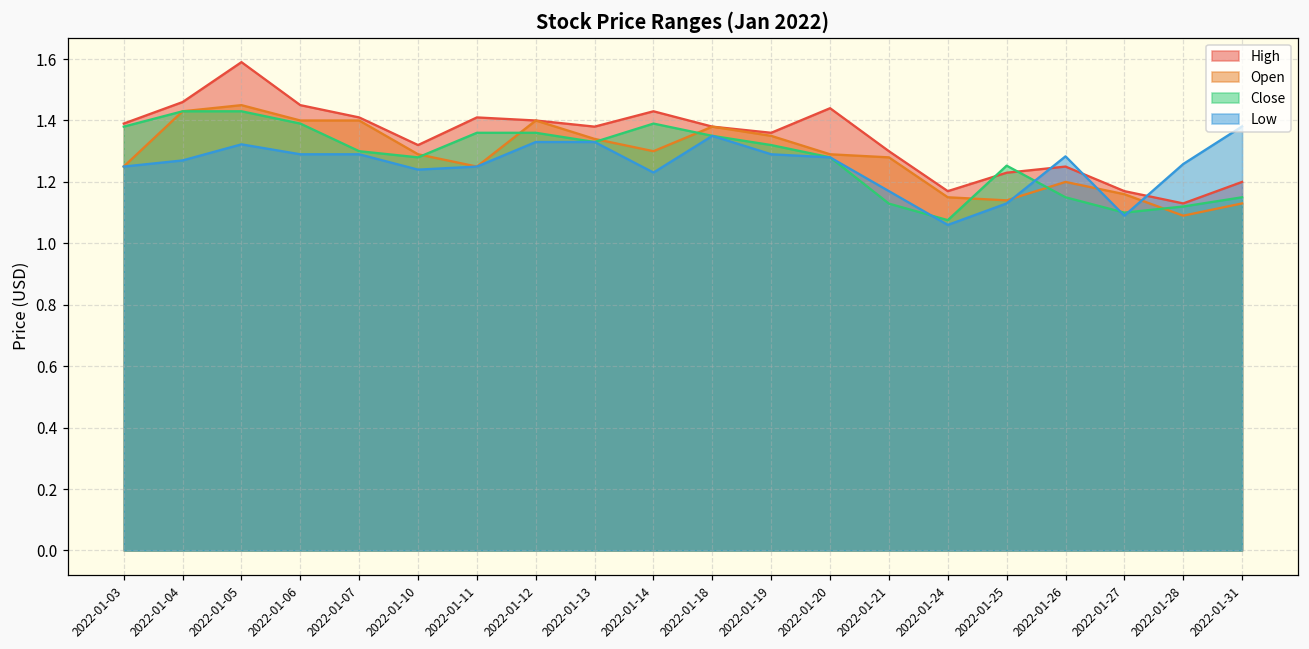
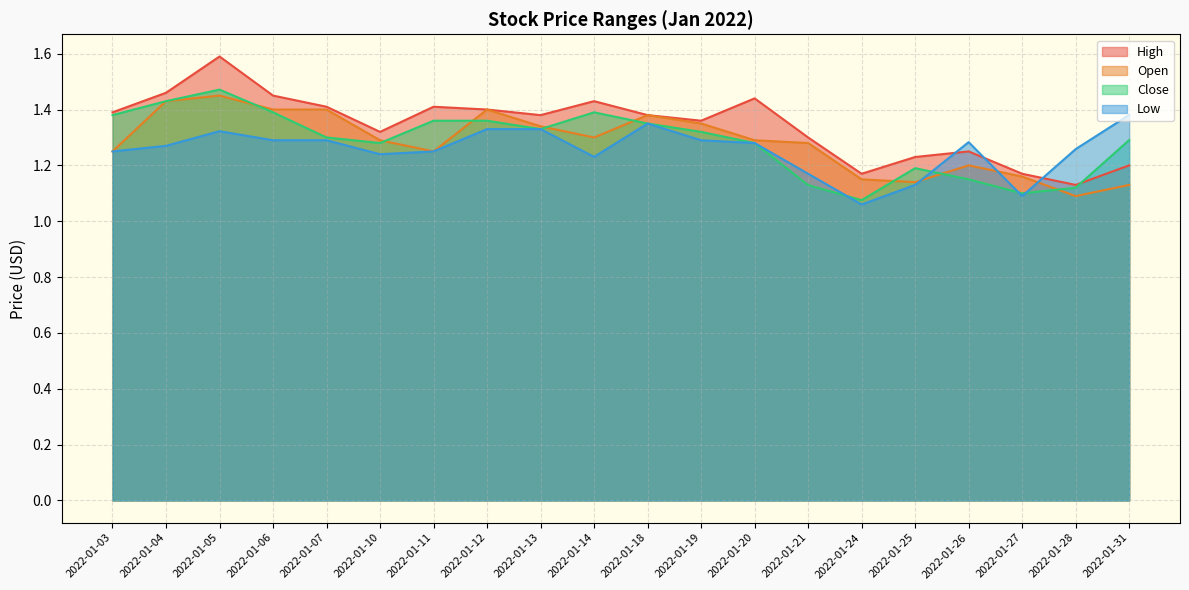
Close, 2022-01-05: 1.43 -> 1.47
Close, 2022-01-25: 1.25 -> 1.19
Close, 2022-01-31: 1.15 -> 1.29
